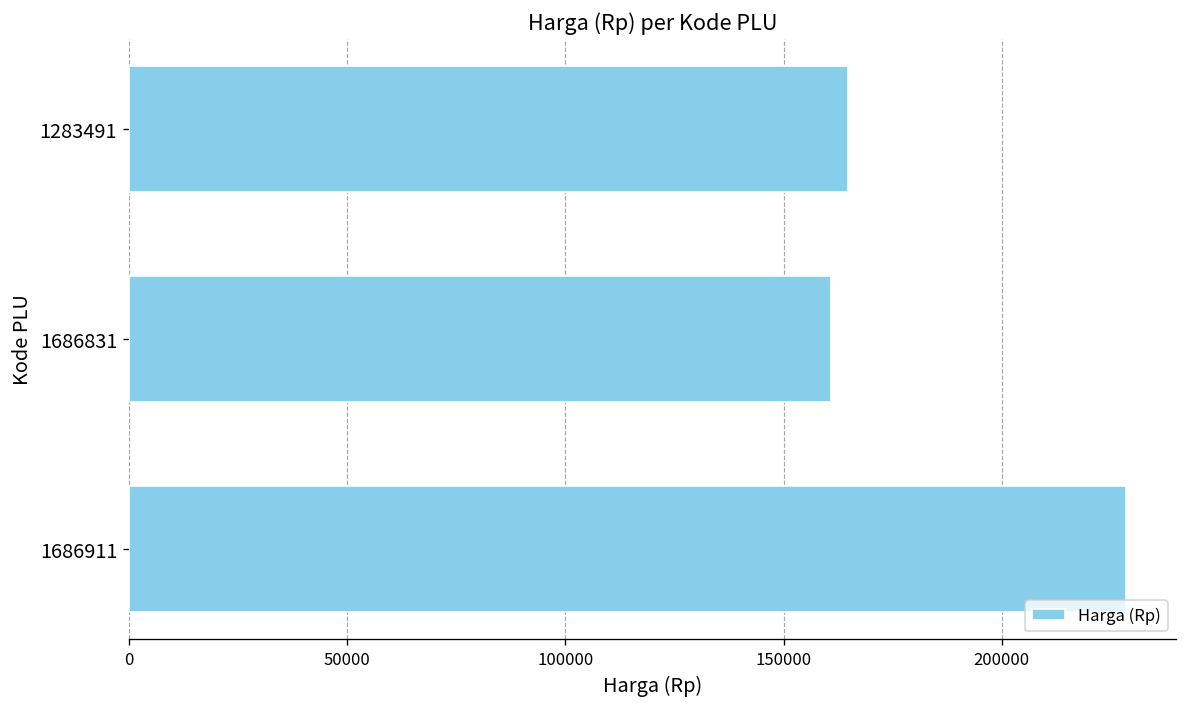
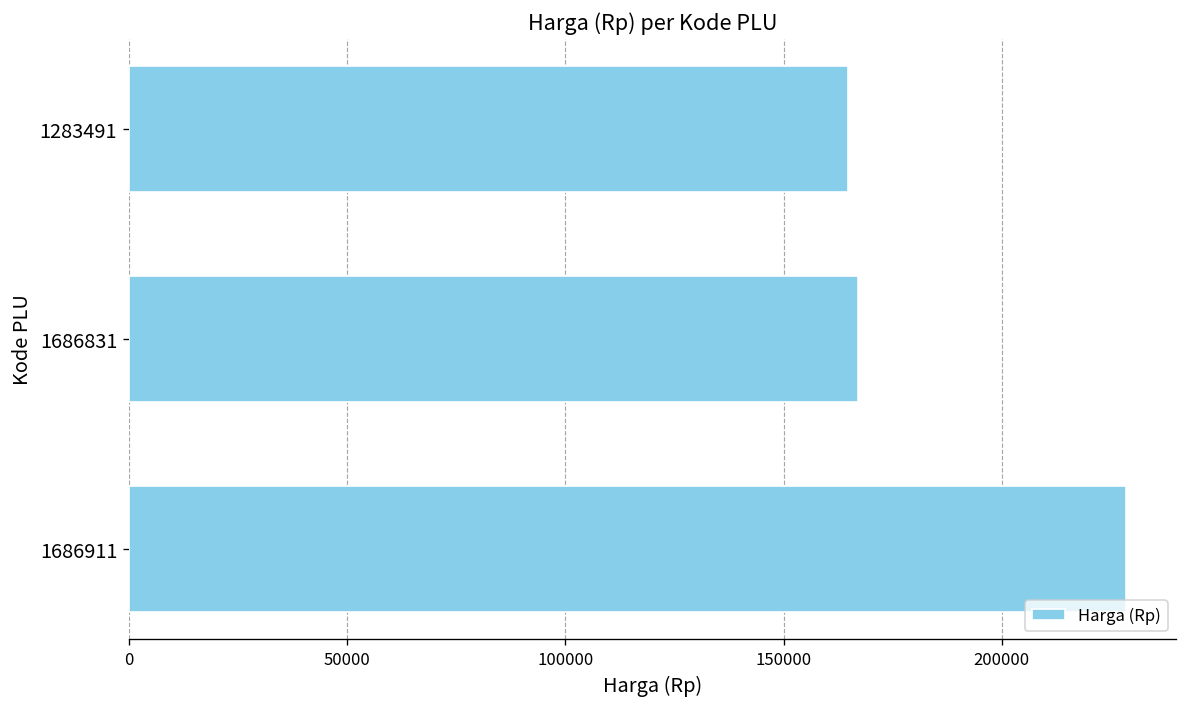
1686831: 161000 -> 167000
